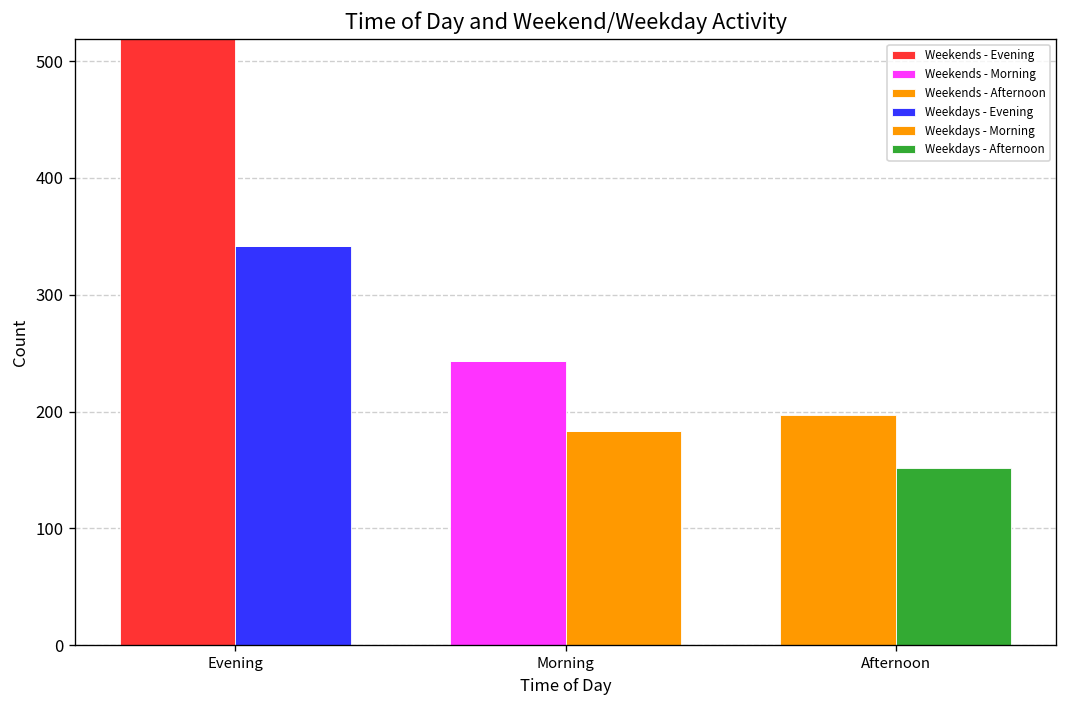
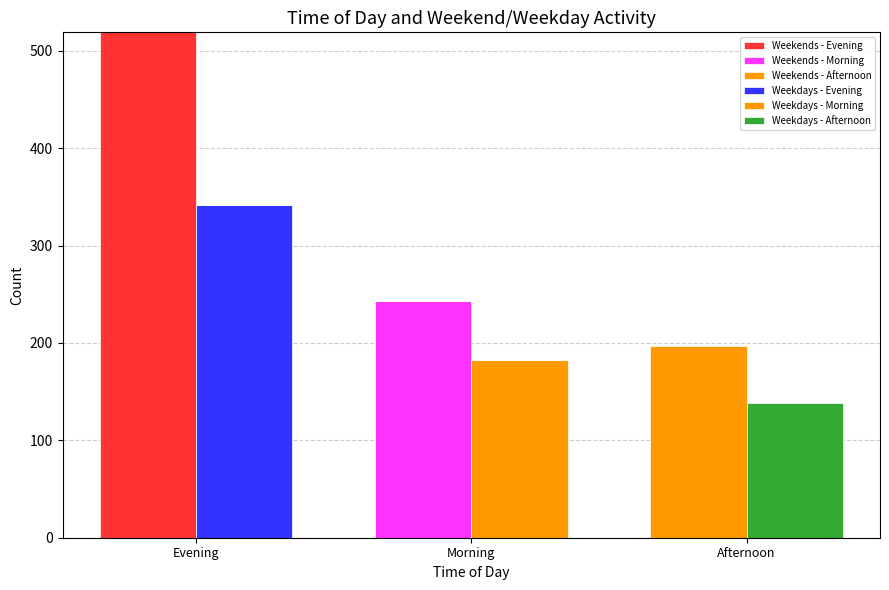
Weekdays - Afternoon, Afternoon: 150 -> 140
